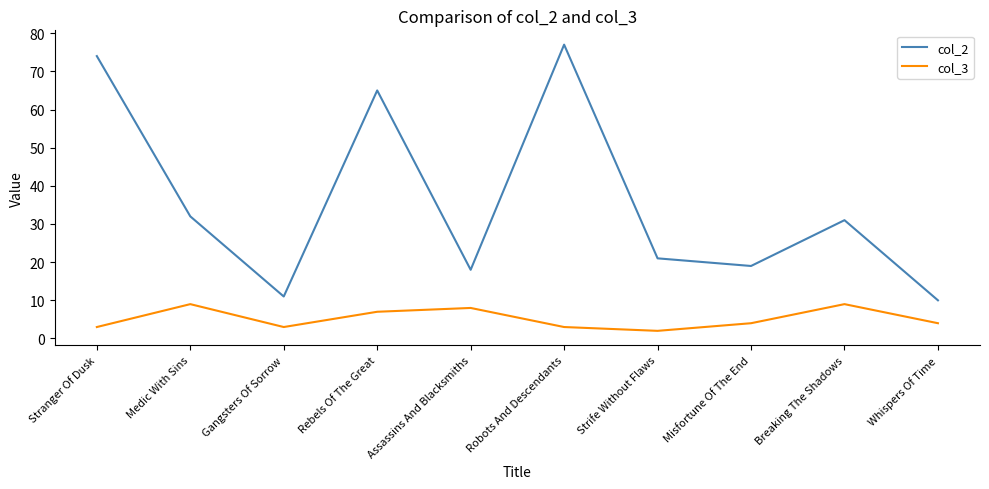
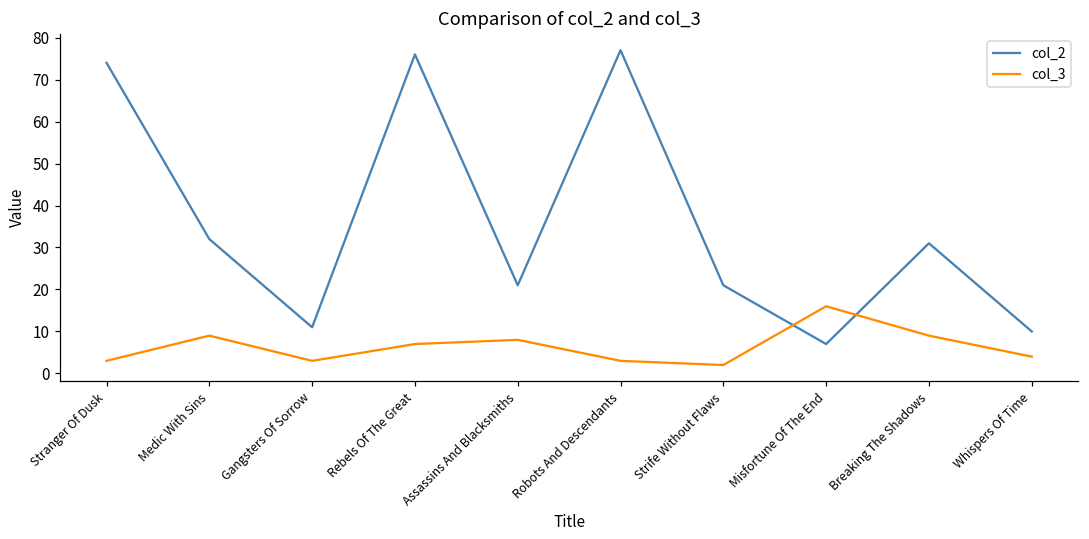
col_2, Rebels Of The Great: 65 -> 76
col_2, Assassins And Blacksmiths: 18 -> 21
col_2, Misfortune Of The End: 19 -> 7
col_3, Misfortune Of The End: 4 -> 16
